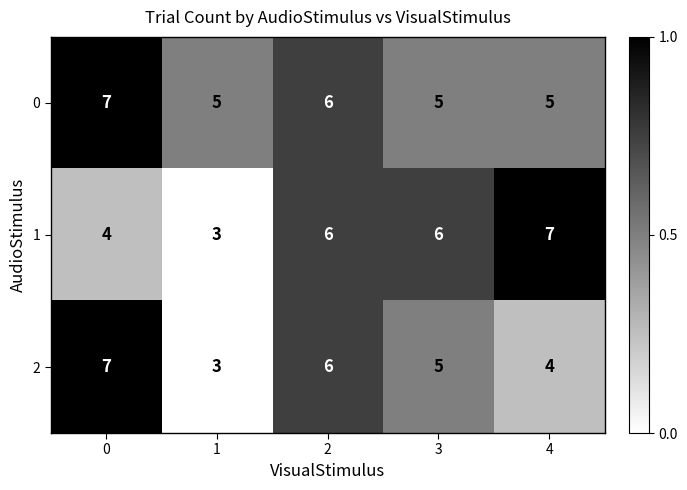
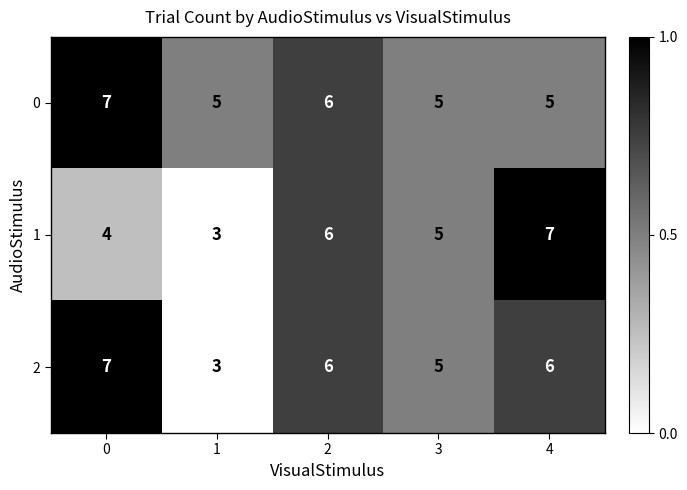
1, 3: 6 -> 5
2, 4: 4 -> 6
